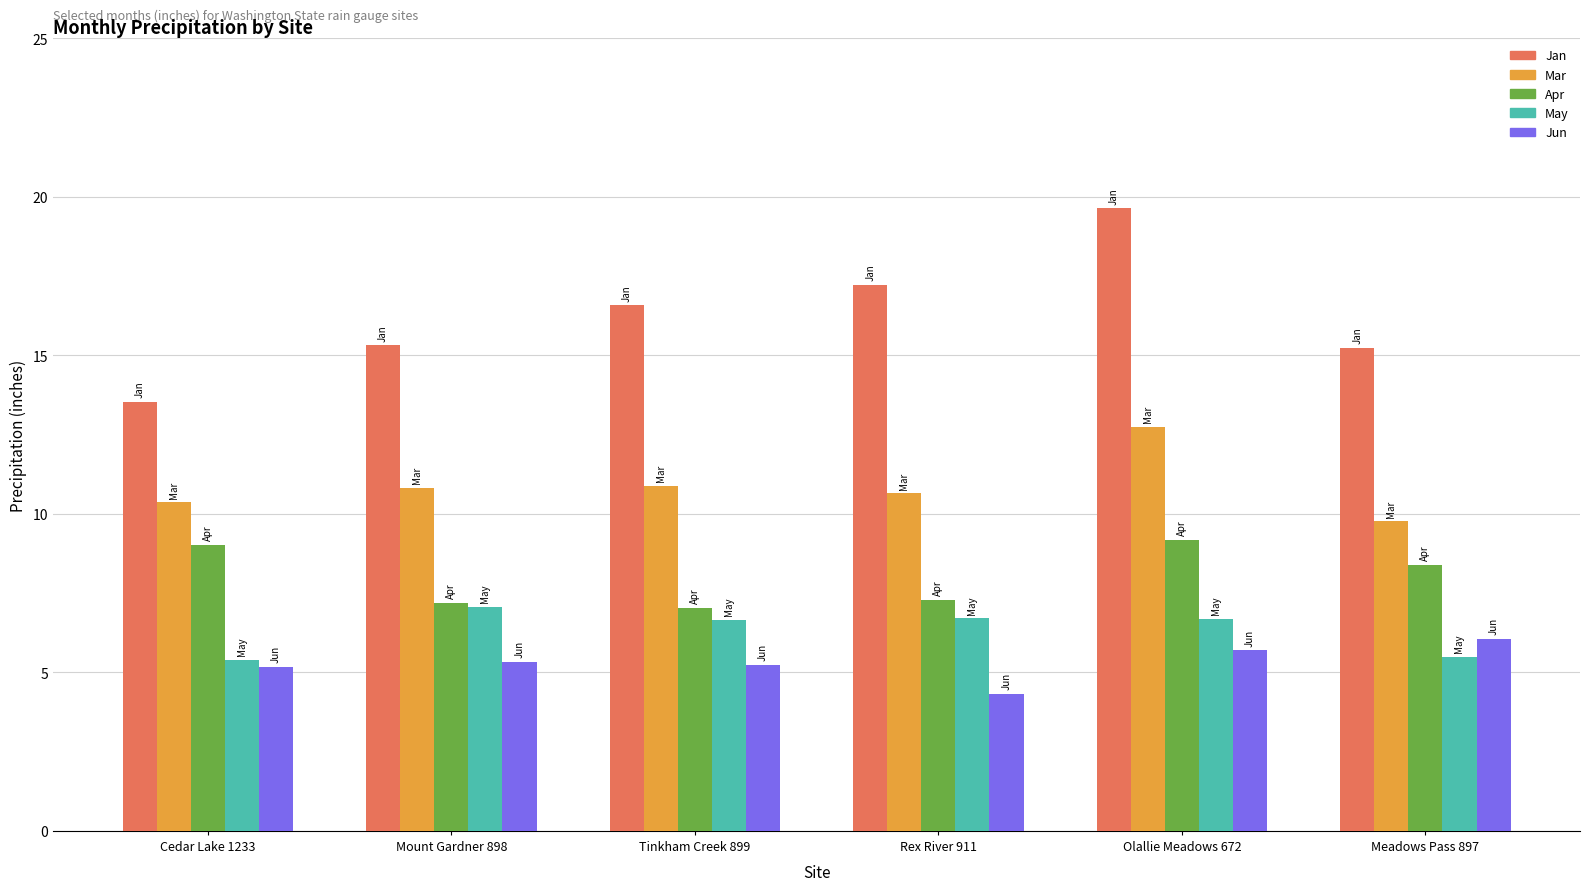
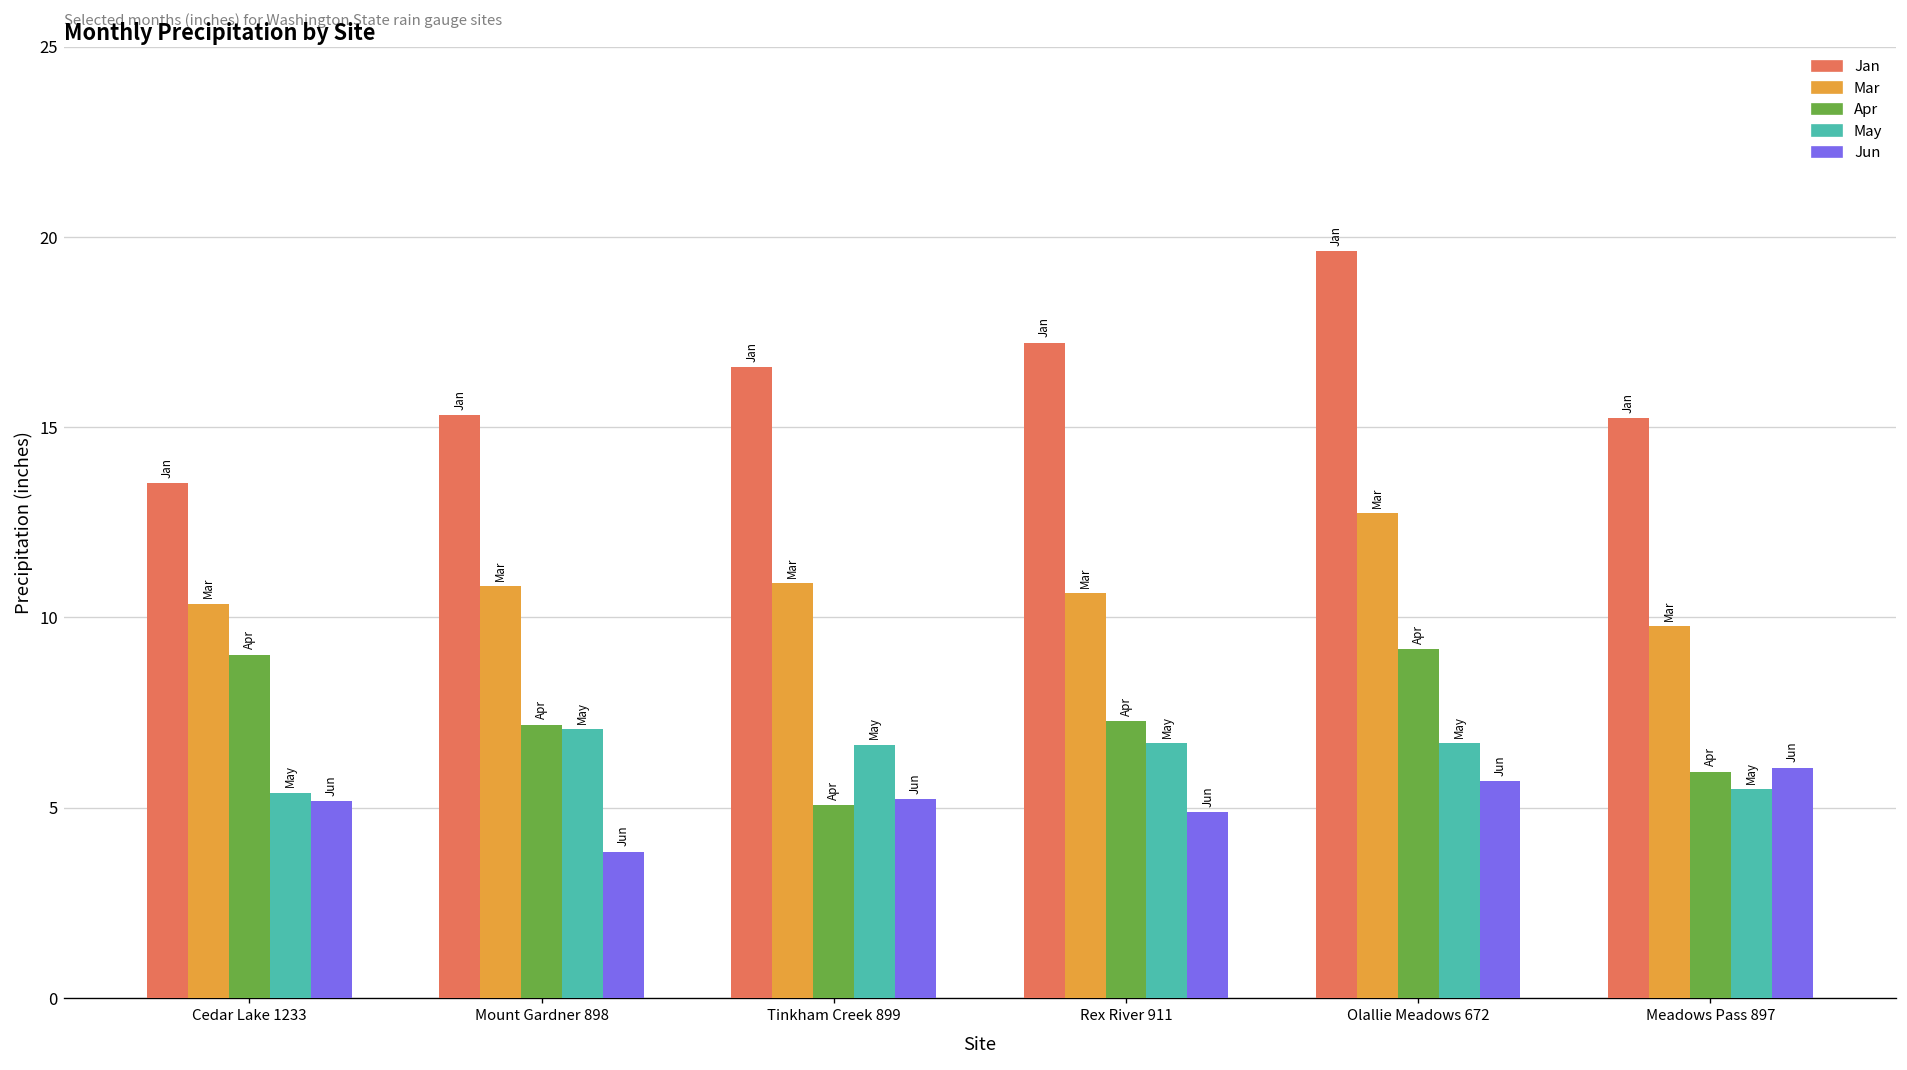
Jun, Mount Gardner 898: 5.3 -> 3.8
Apr, Tinkham Creek 899: 7.0 -> 5.1
Jun, Rex River 911: 4.3 -> 4.9
Apr, Meadows Pass 897: 8.4 -> 5.9
